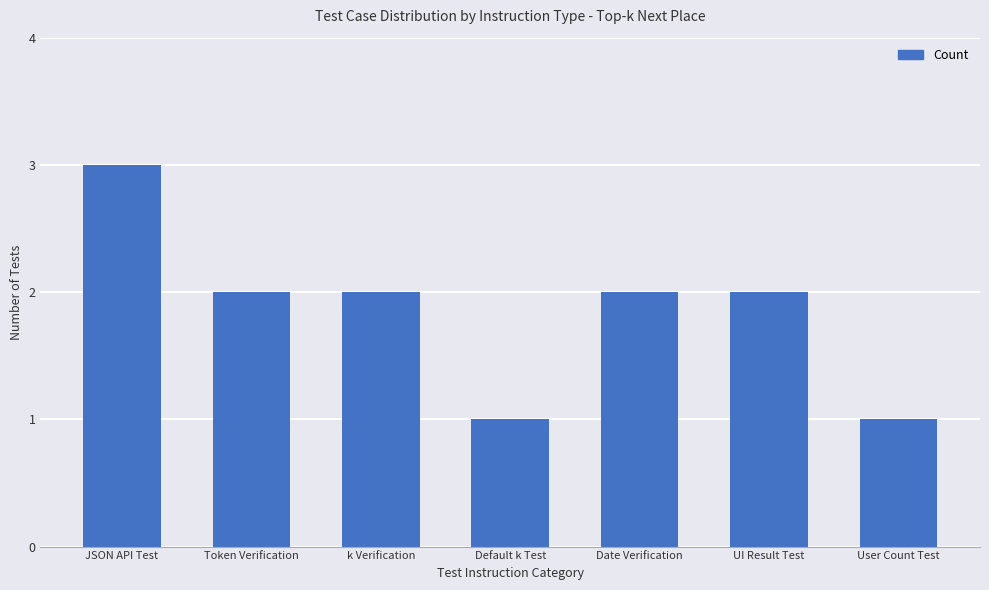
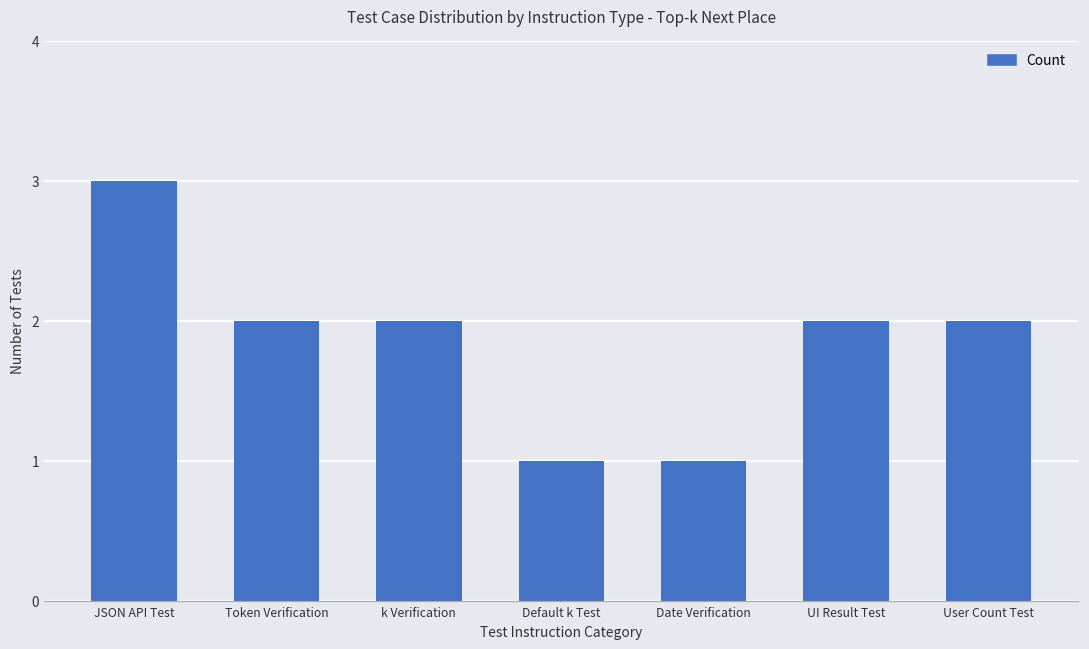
Date Verification: 2 -> 1
User Count Test: 1 -> 2
